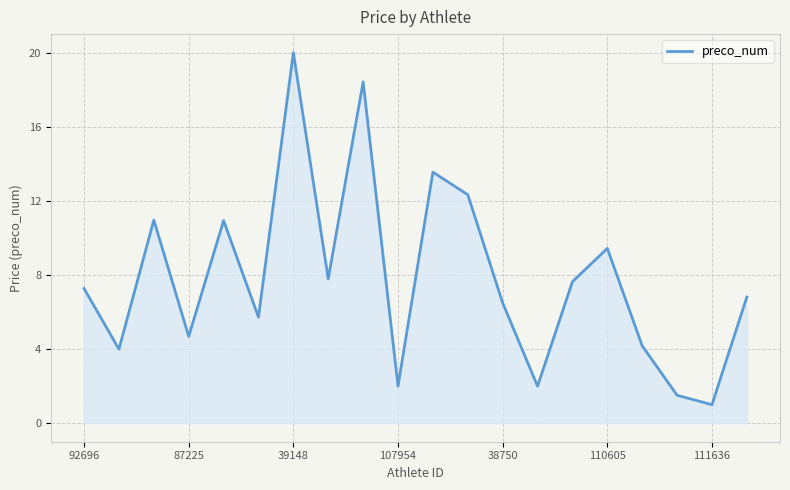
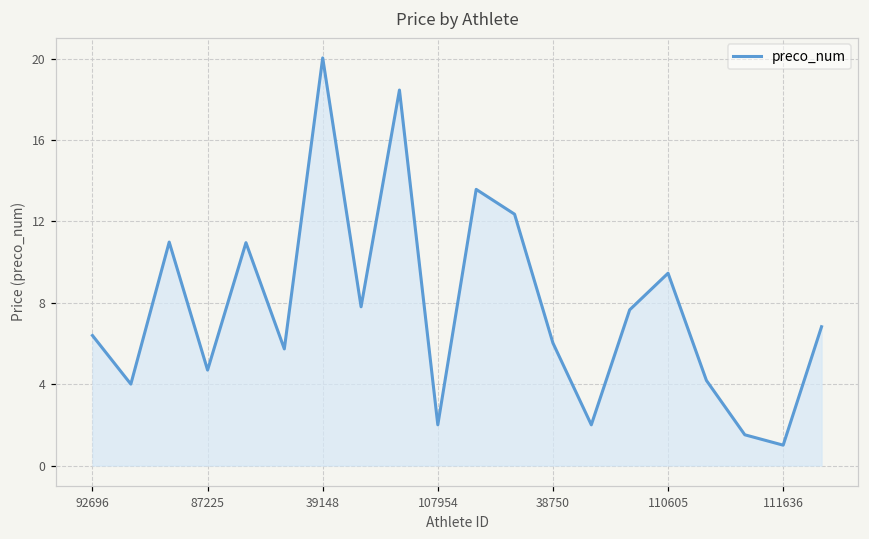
92696: 7.3 -> 6.4
38750: 6.5 -> 6.0
